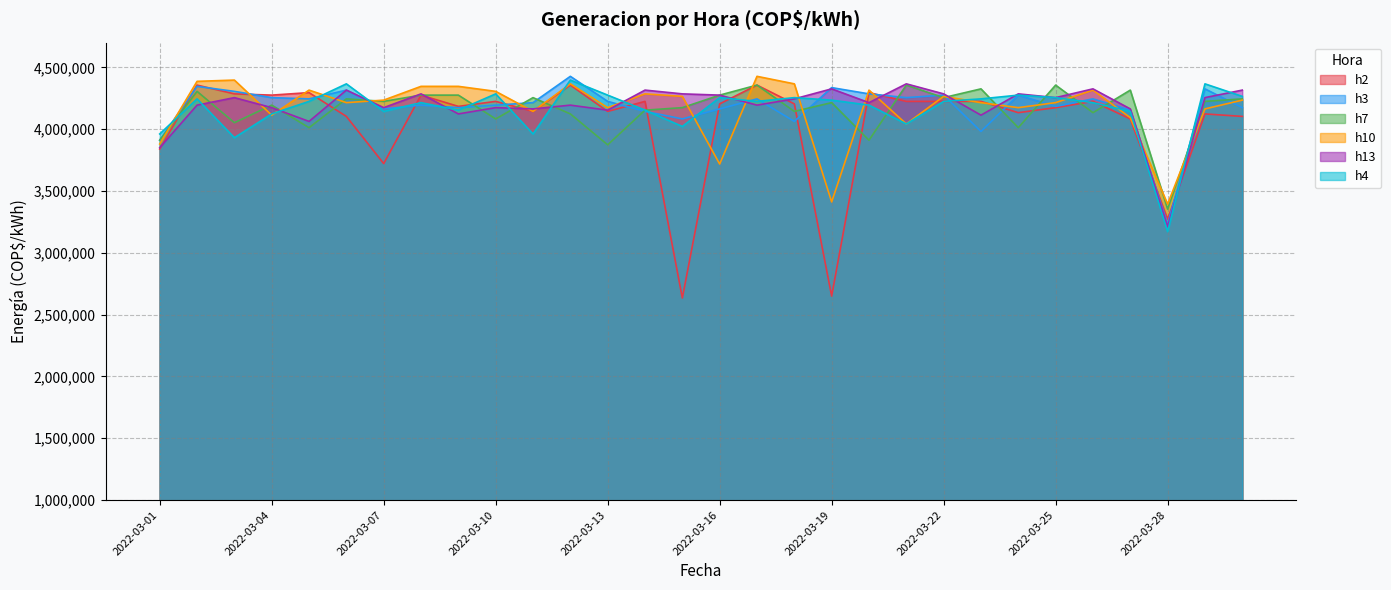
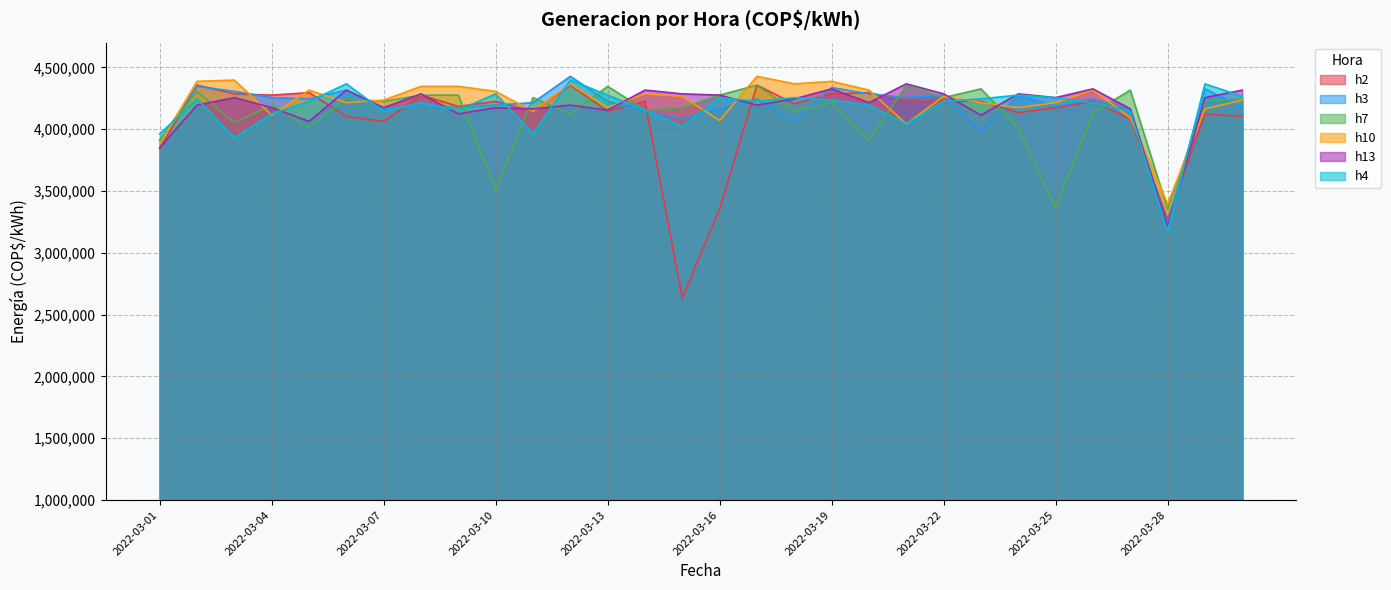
h2, 2022-03-07: 3,720,000 -> 4,060,000
h7, 2022-03-10: 4,080,000 -> 3,510,000
h7, 2022-03-13: 3,870,000 -> 4,350,000
h2, 2022-03-16: 4,200,000 -> 3,360,000
h10, 2022-03-16: 3,720,000 -> 4,070,000
h2, 2022-03-19: 2,650,000 -> 4,290,000
h10, 2022-03-19: 3,410,000 -> 4,390,000
h7, 2022-03-25: 4,360,000 -> 3,360,000
